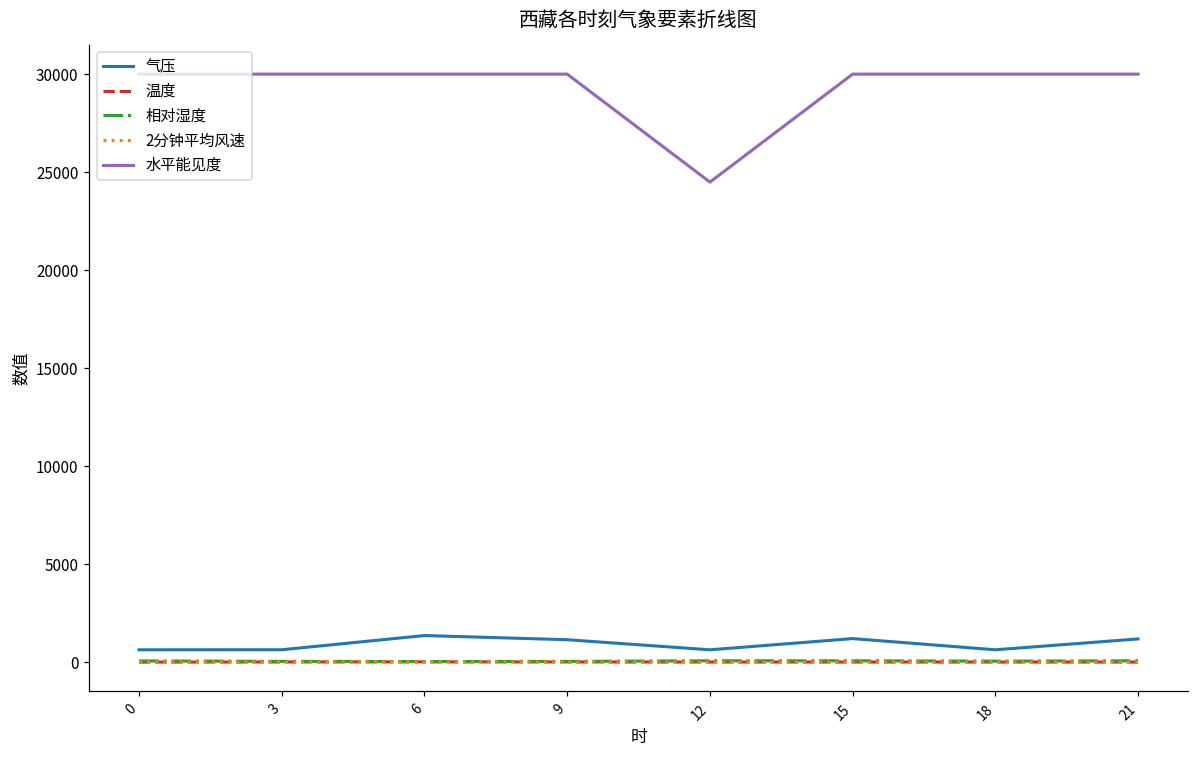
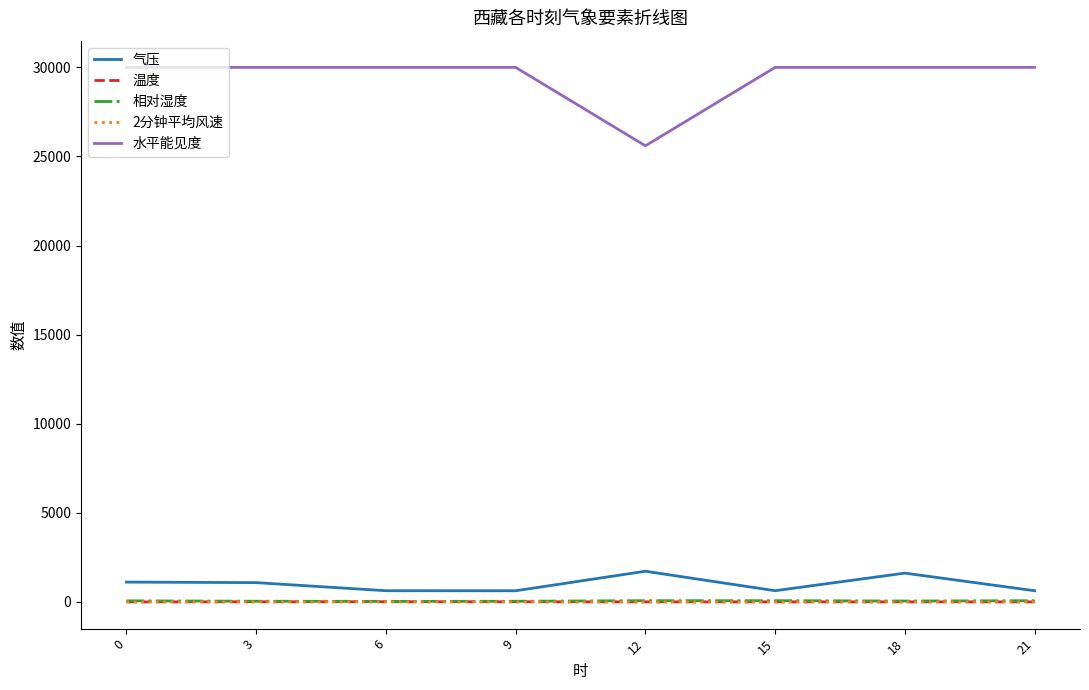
气压, 0: 600 -> 1100
气压, 3: 600 -> 1100
气压, 6: 1400 -> 600
气压, 9: 1100 -> 600
气压, 12: 600 -> 1700
水平能见度, 12: 24500 -> 25600
气压, 15: 1200 -> 600
气压, 18: 600 -> 1600
气压, 21: 1200 -> 600
